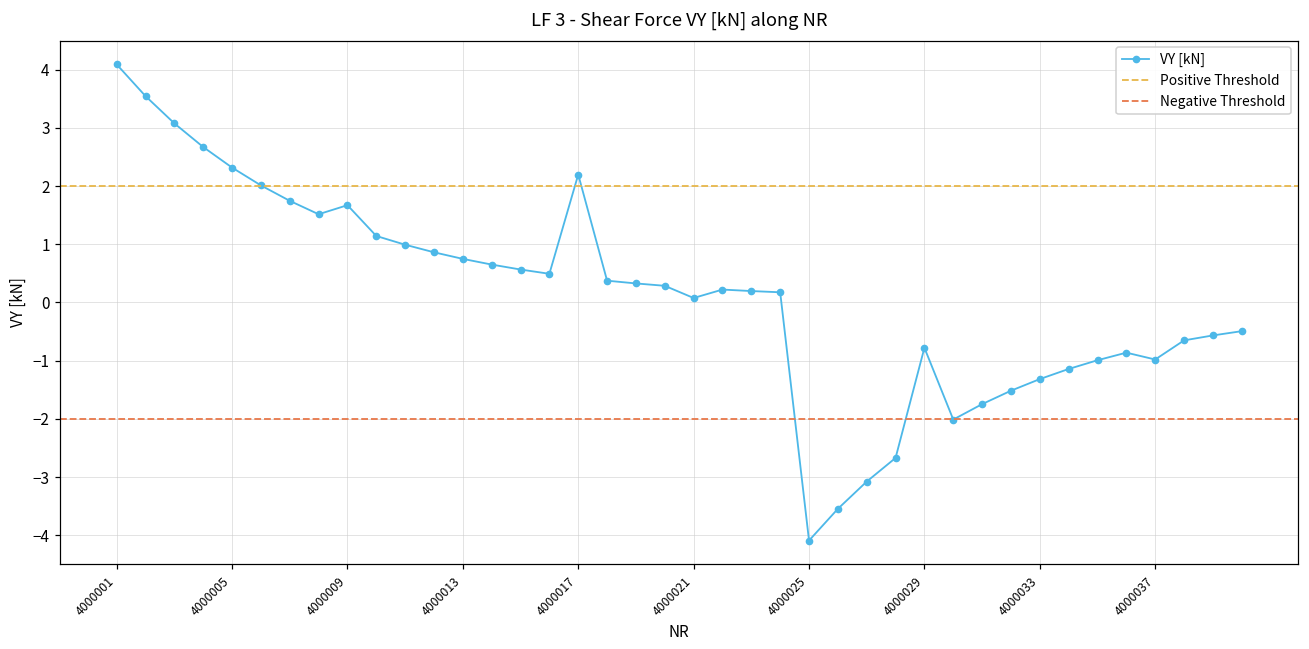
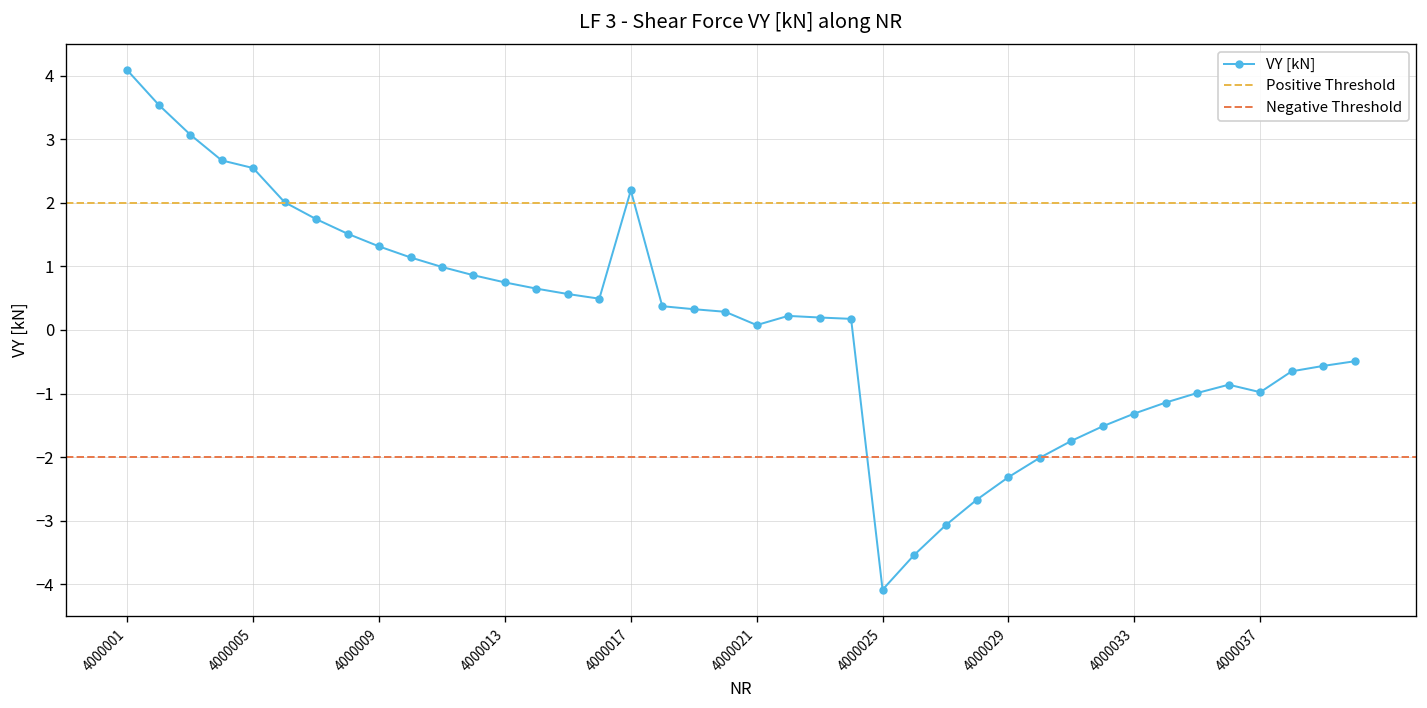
4000005: 2.3 -> 2.5
4000009: 1.7 -> 1.3
4000029: -0.8 -> -2.3
